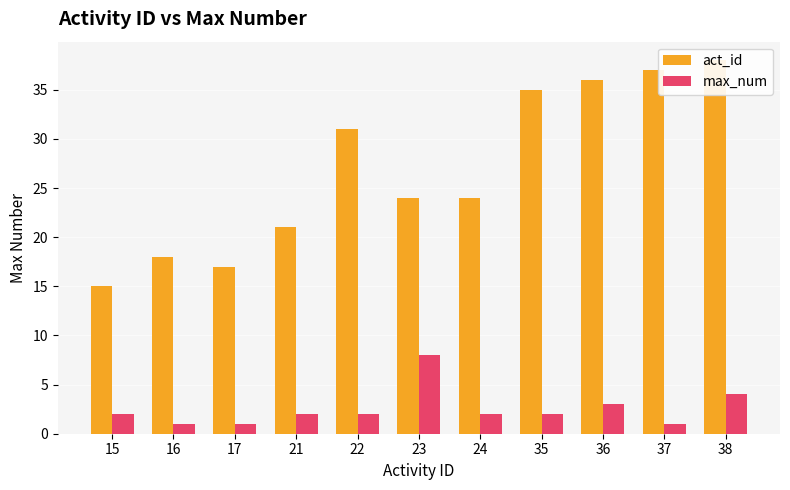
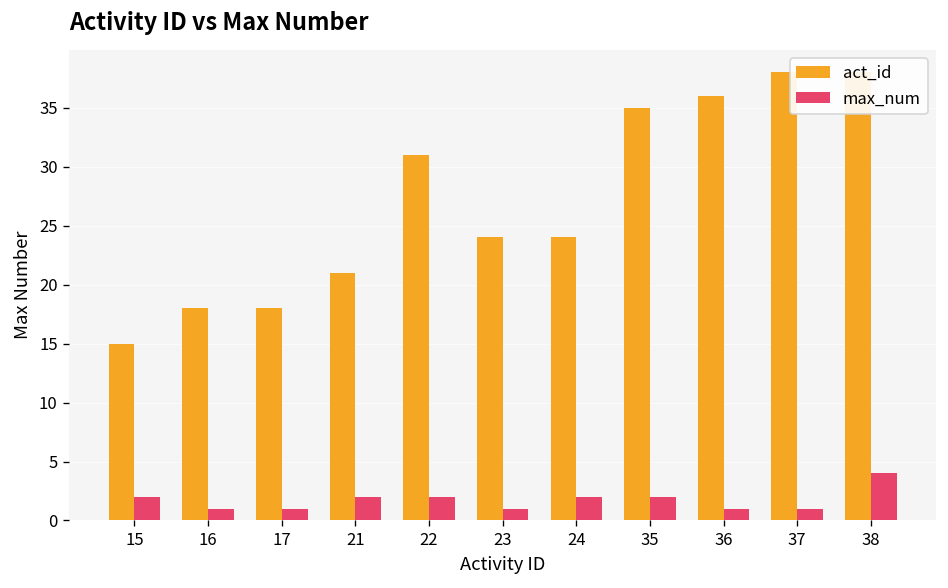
act_id, 17: 17 -> 18
max_num, 23: 8 -> 1
max_num, 36: 3 -> 1
act_id, 37: 37 -> 38
